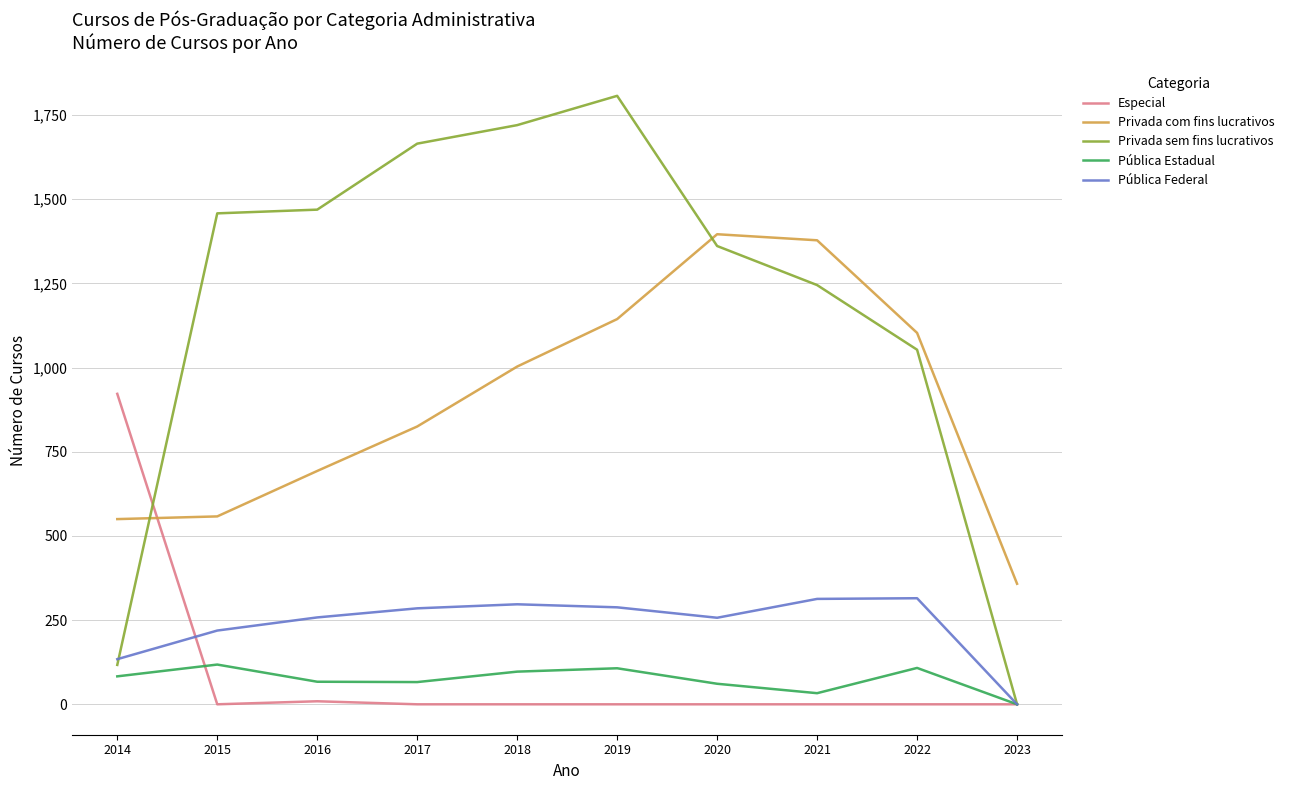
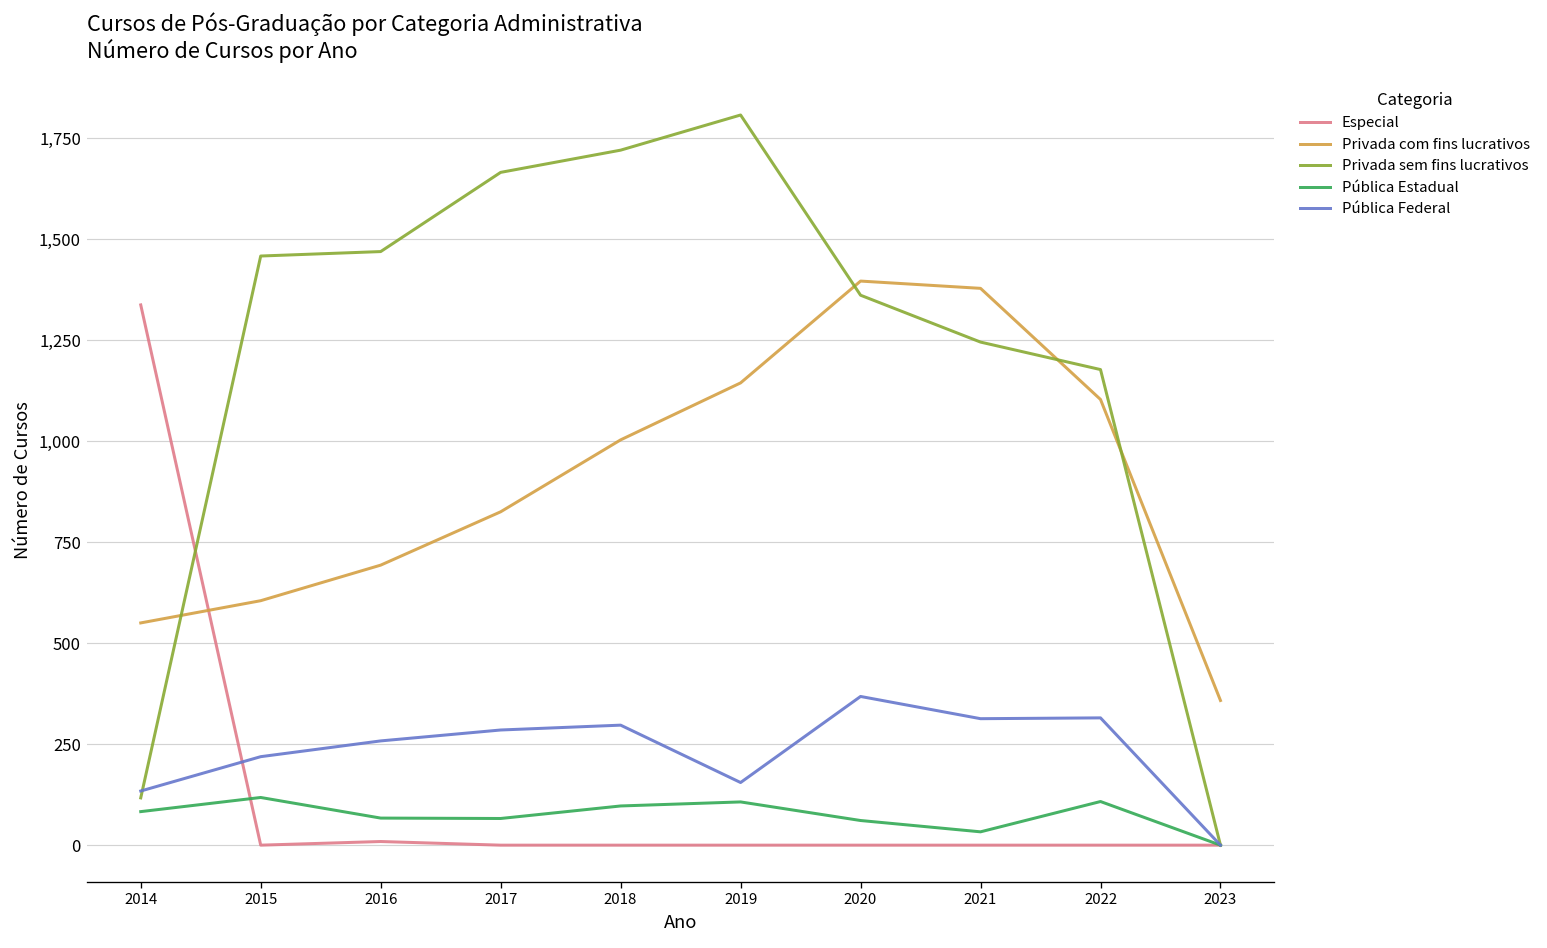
Especial, 2014: 920 -> 1,340
Privada com fins lucrativos, 2015: 560 -> 610
Pública Federal, 2019: 290 -> 160
Pública Federal, 2020: 260 -> 370
Privada sem fins lucrativos, 2022: 1,050 -> 1,180
